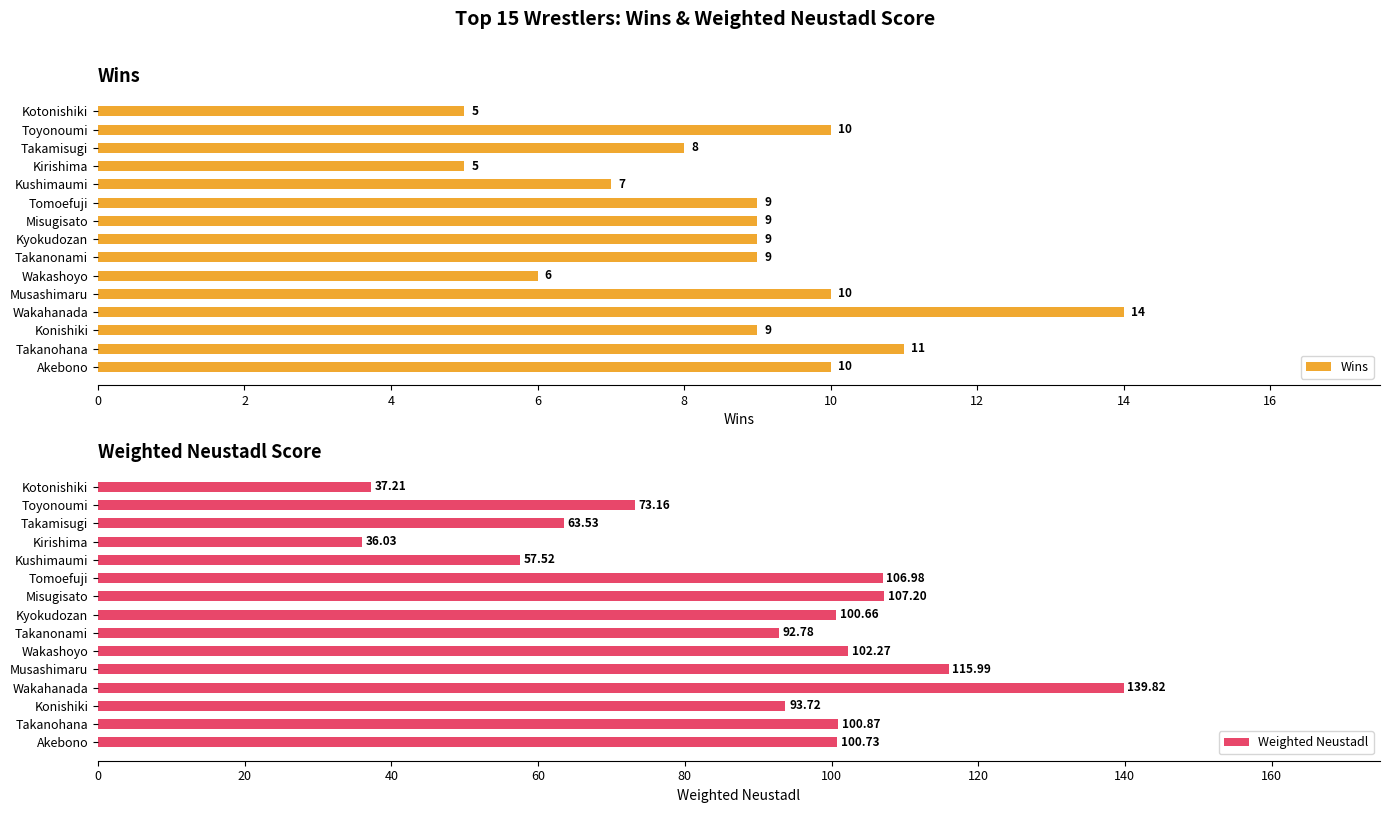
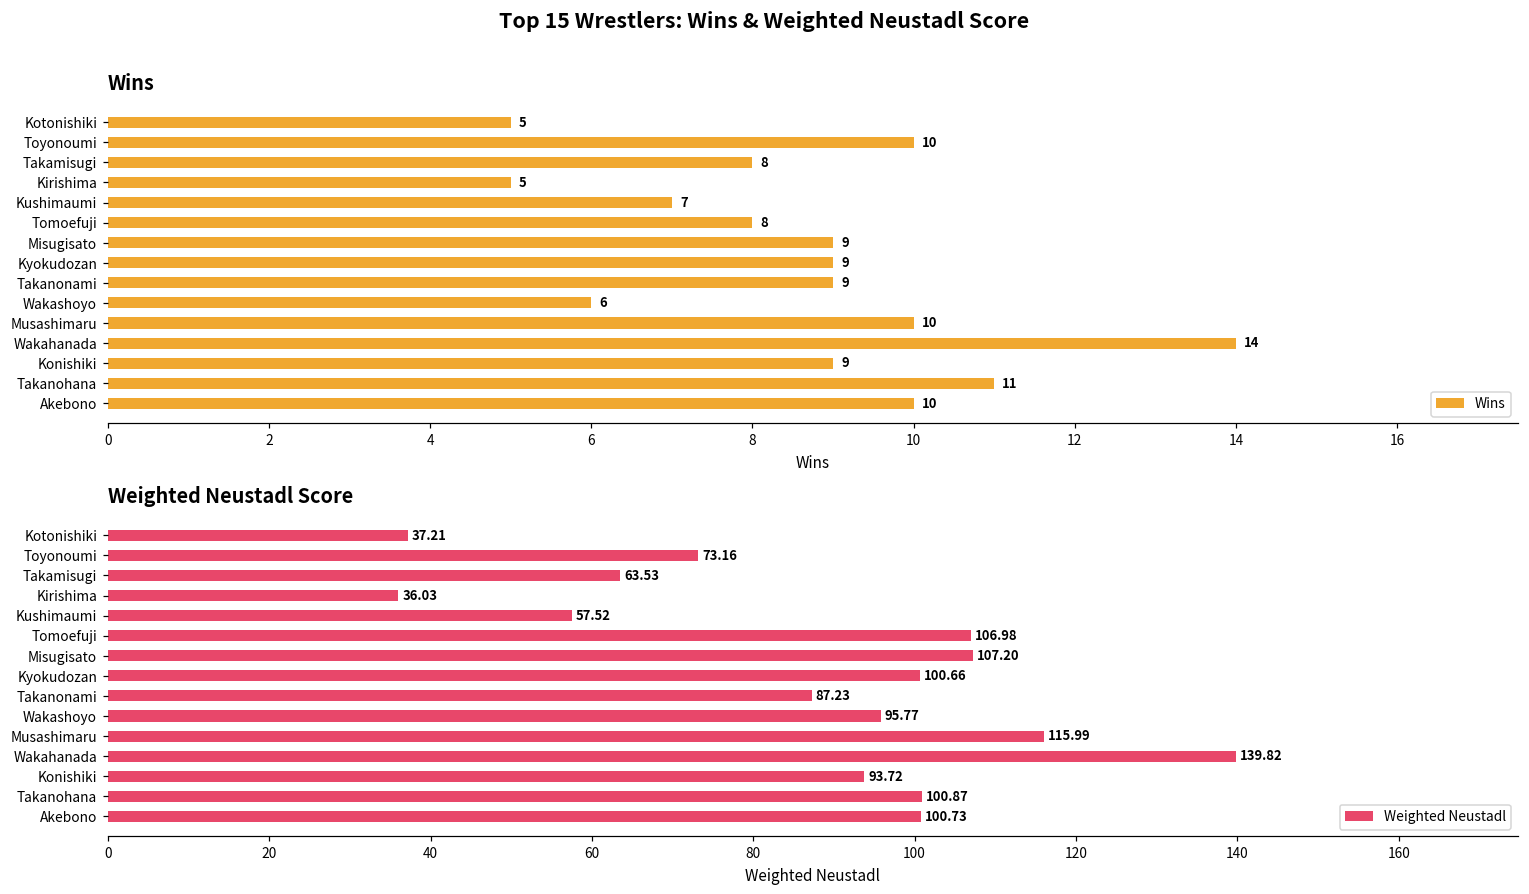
Wins, Tomoefuji: 9 -> 8
Weighted Neustadl Score, Takanonami: 92.78 -> 87.23
Weighted Neustadl Score, Wakashoyo: 102.27 -> 95.77
